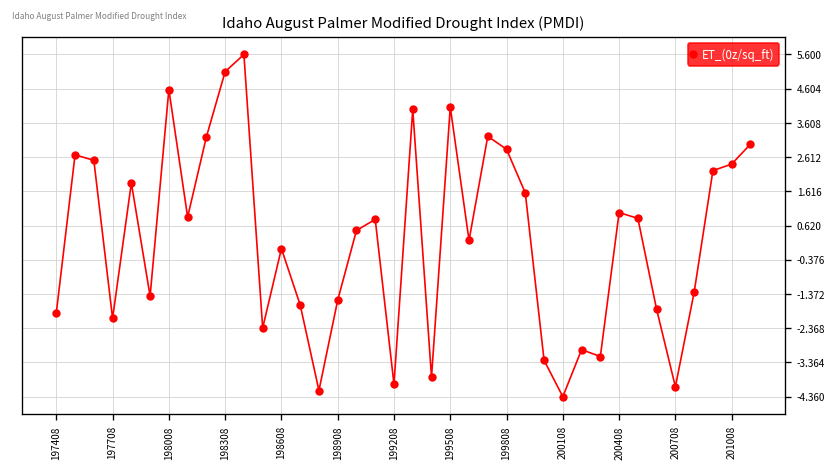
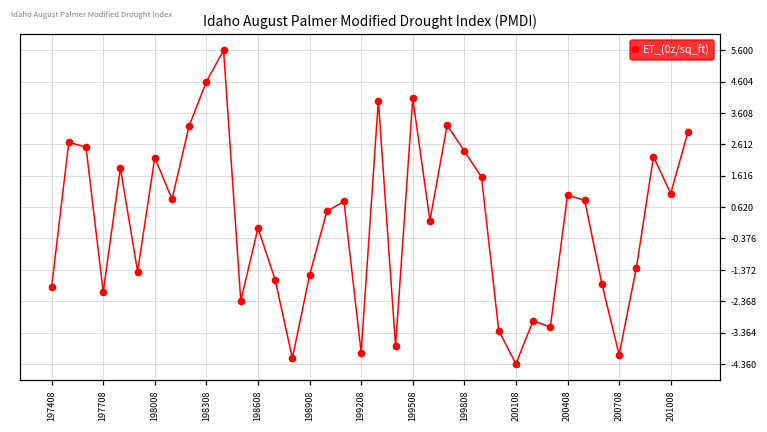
198008: 4.6 -> 2.2
198308: 5.1 -> 4.6
199808: 2.8 -> 2.4
201008: 2.4 -> 1.1
